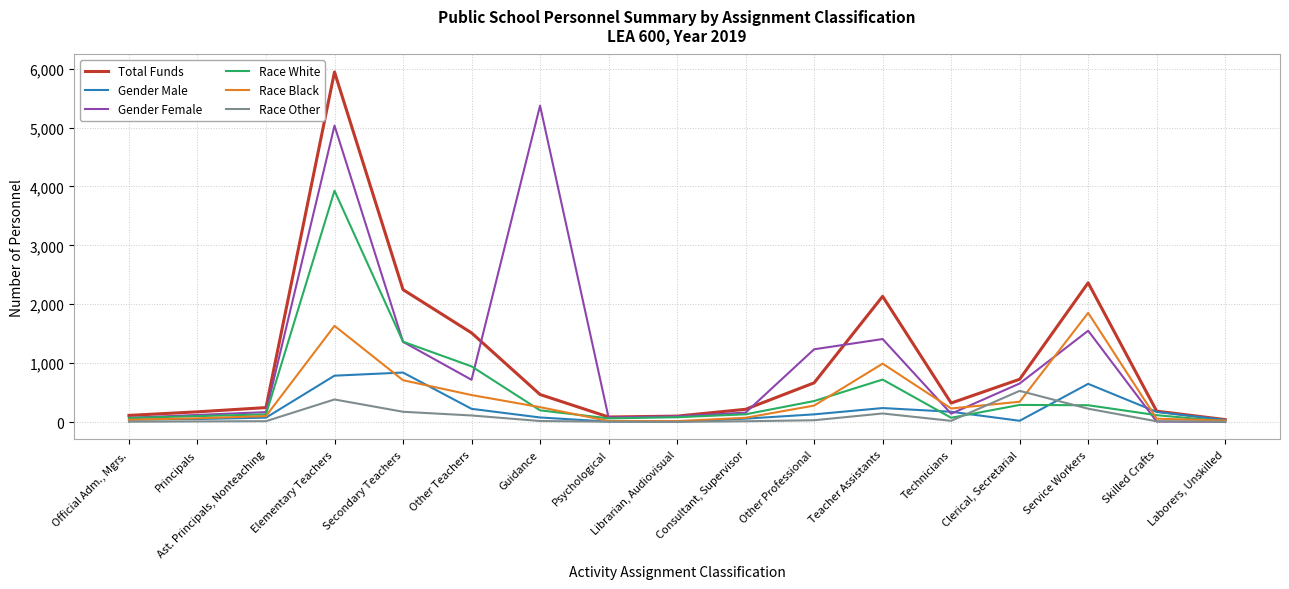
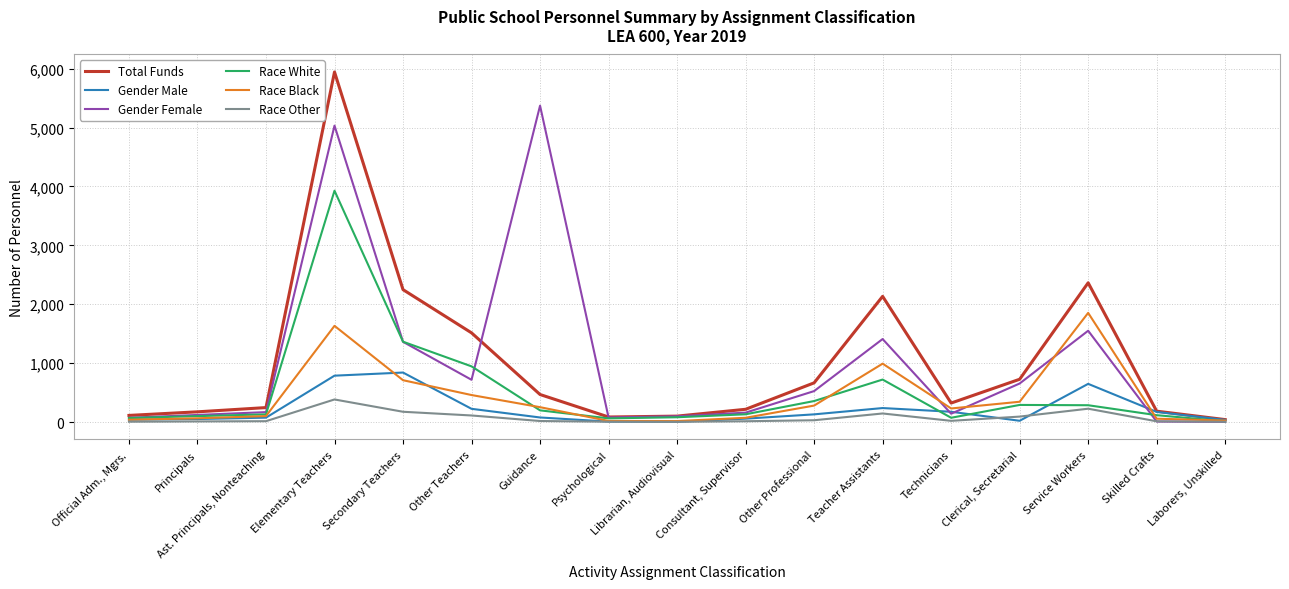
Gender Female, Other Professional: 1,200 -> 500
Race Other, Clerical, Secretarial: 500 -> 100
